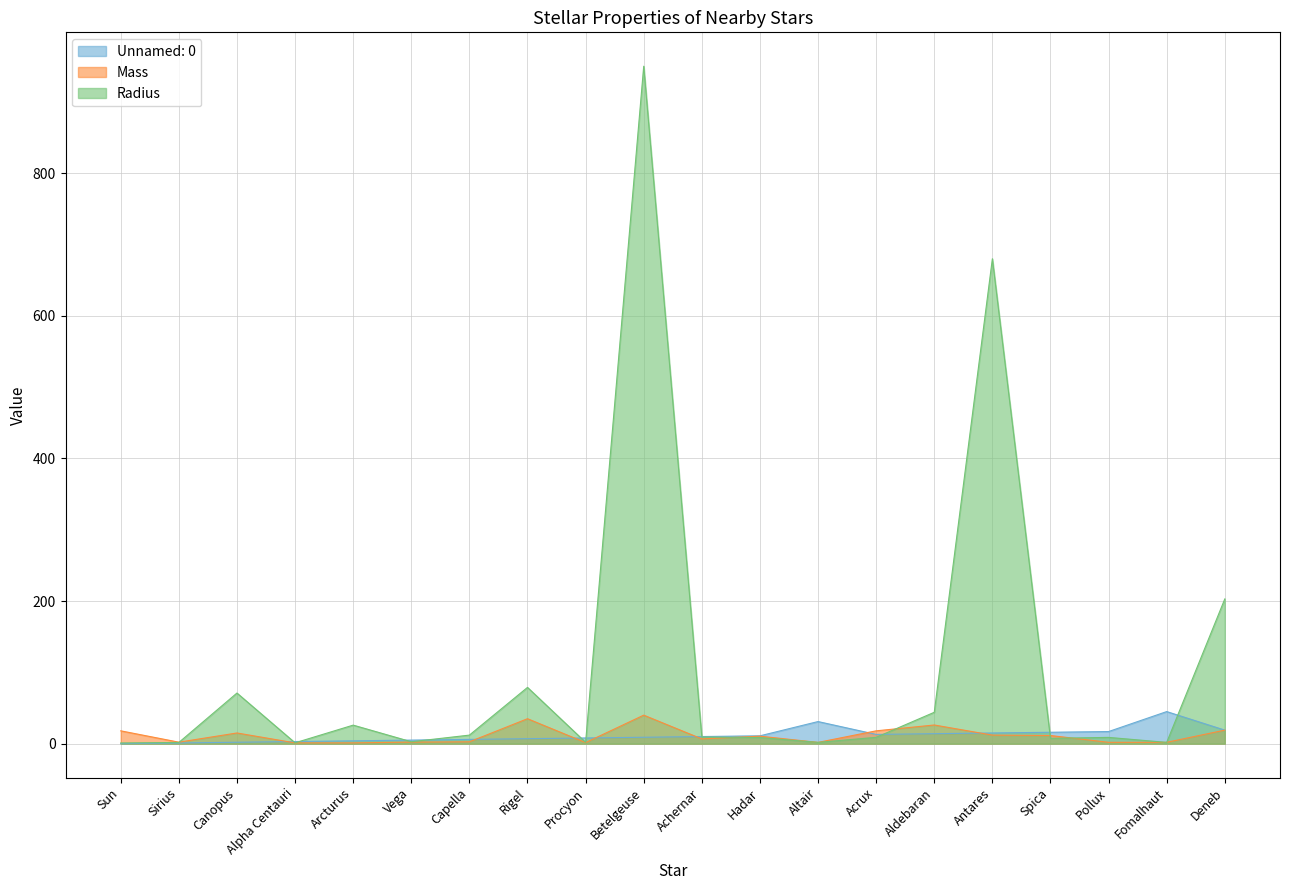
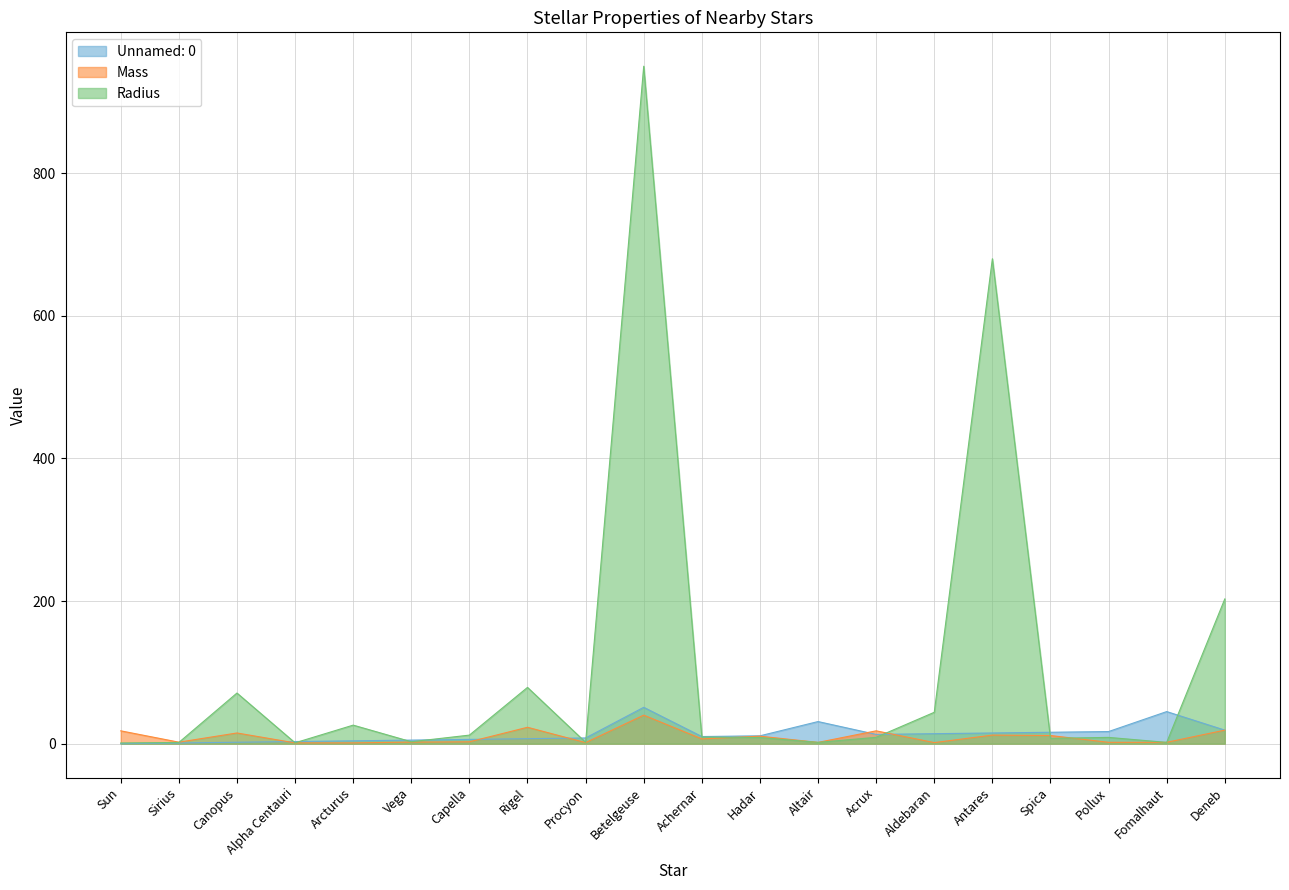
Mass, Rigel: 40 -> 20
Unnamed: 0, Betelgeuse: 10 -> 50
Mass, Aldebaran: 30 -> 0
